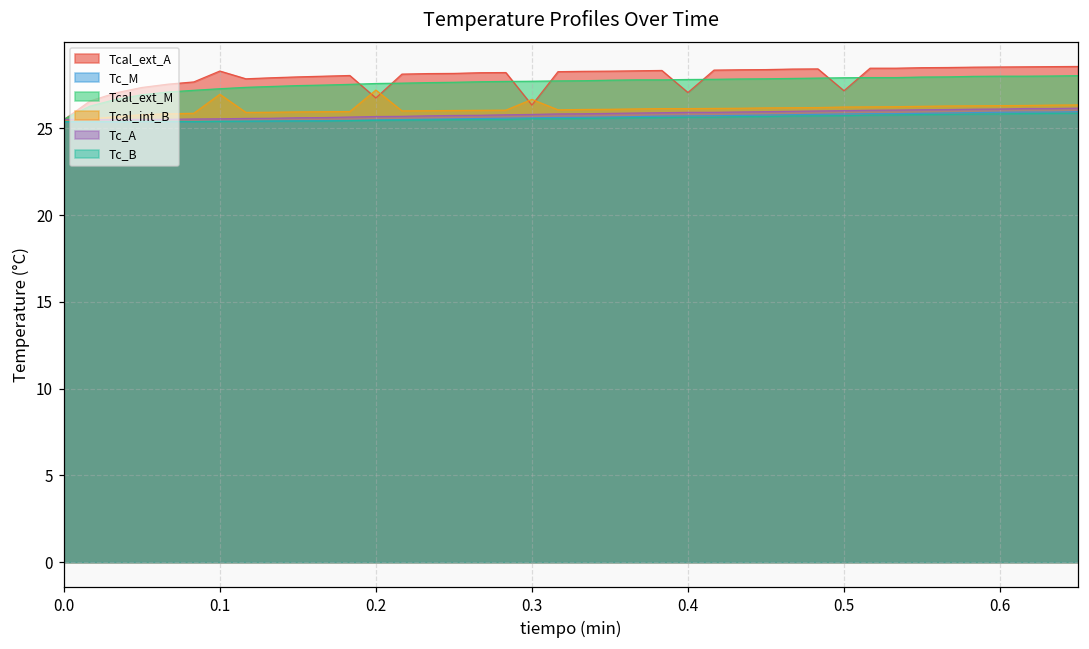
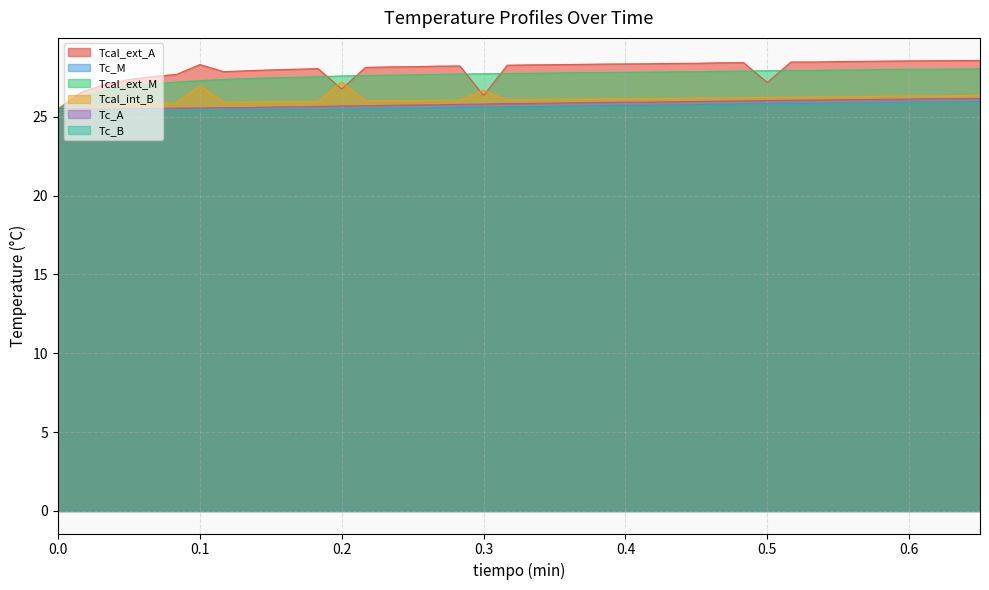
Tcal_ext_A, 0.4: 27.1 -> 28.3
